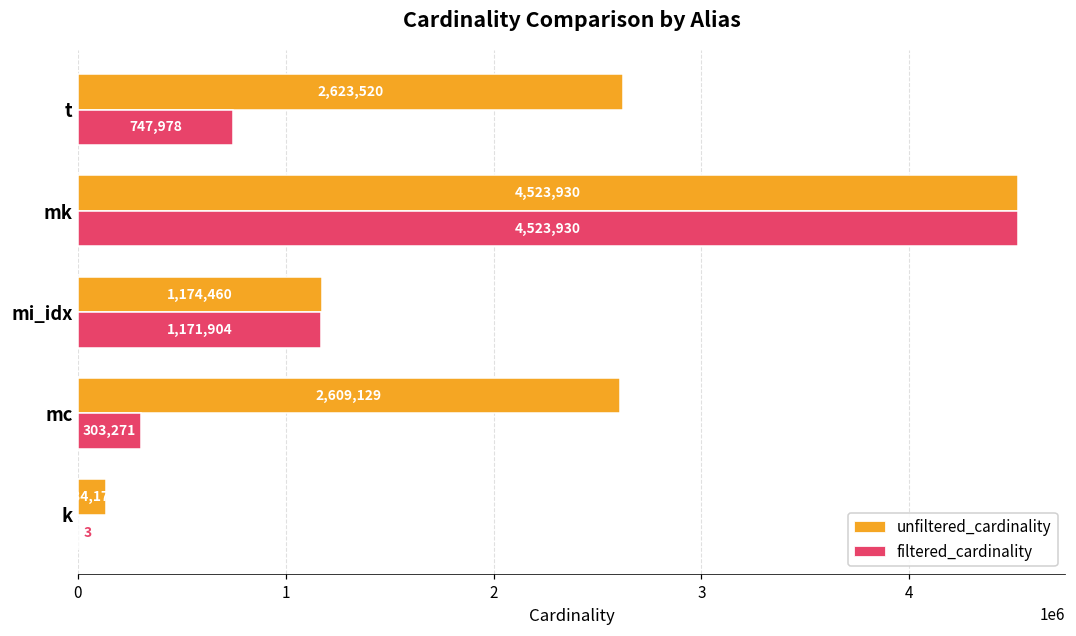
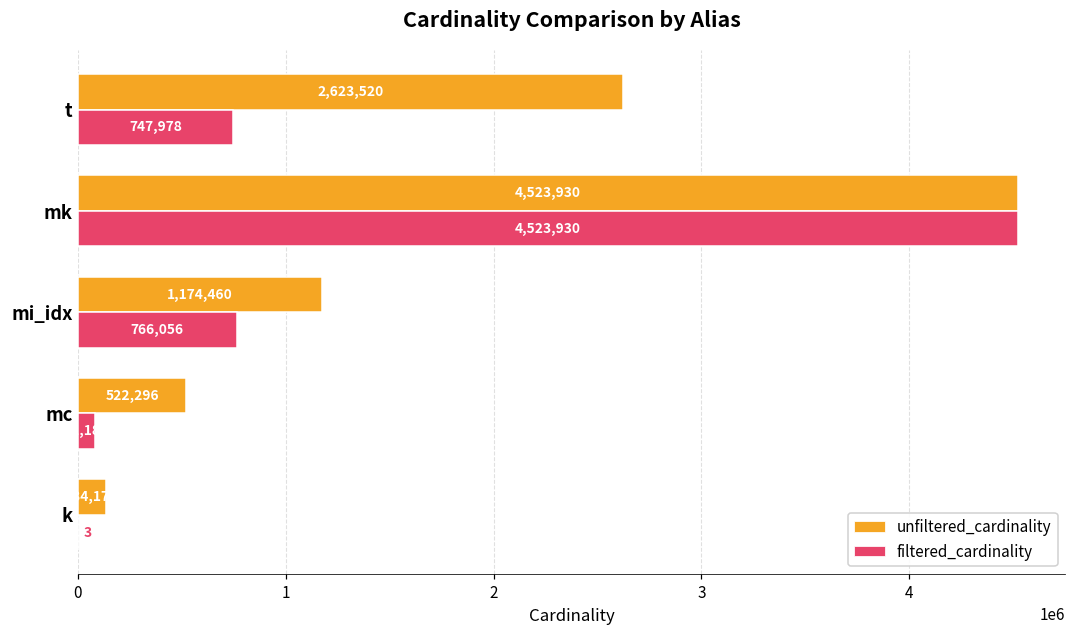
filtered_cardinality, mi_idx: 1,171,904 -> 766,056
unfiltered_cardinality, mc: 2,609,129 -> 522,296
filtered_cardinality, mc: 300000 -> 80000
